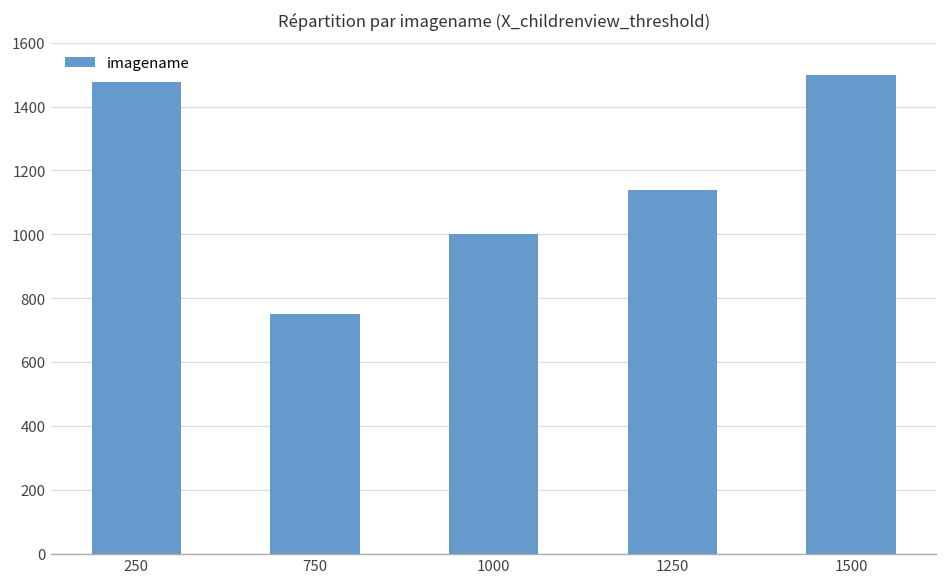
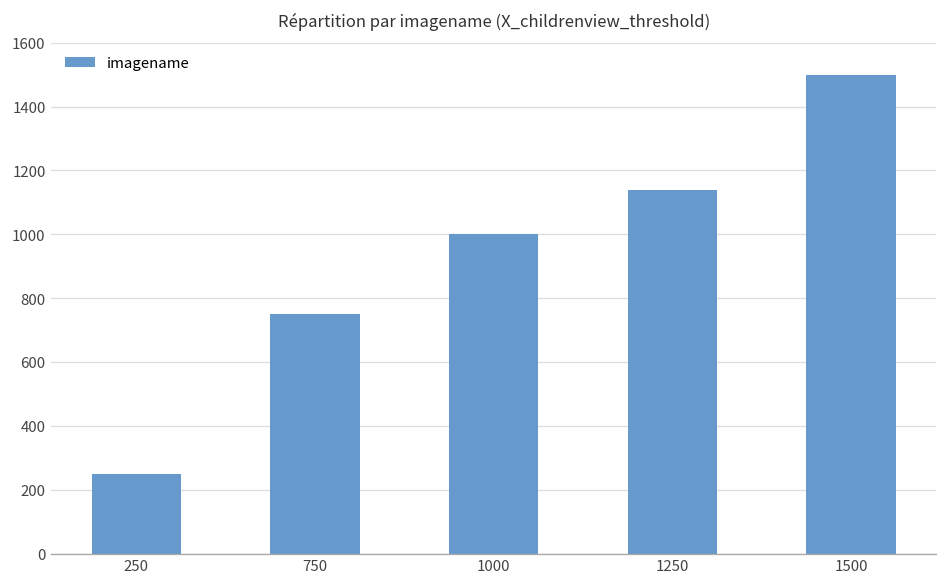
250: 1480 -> 250
